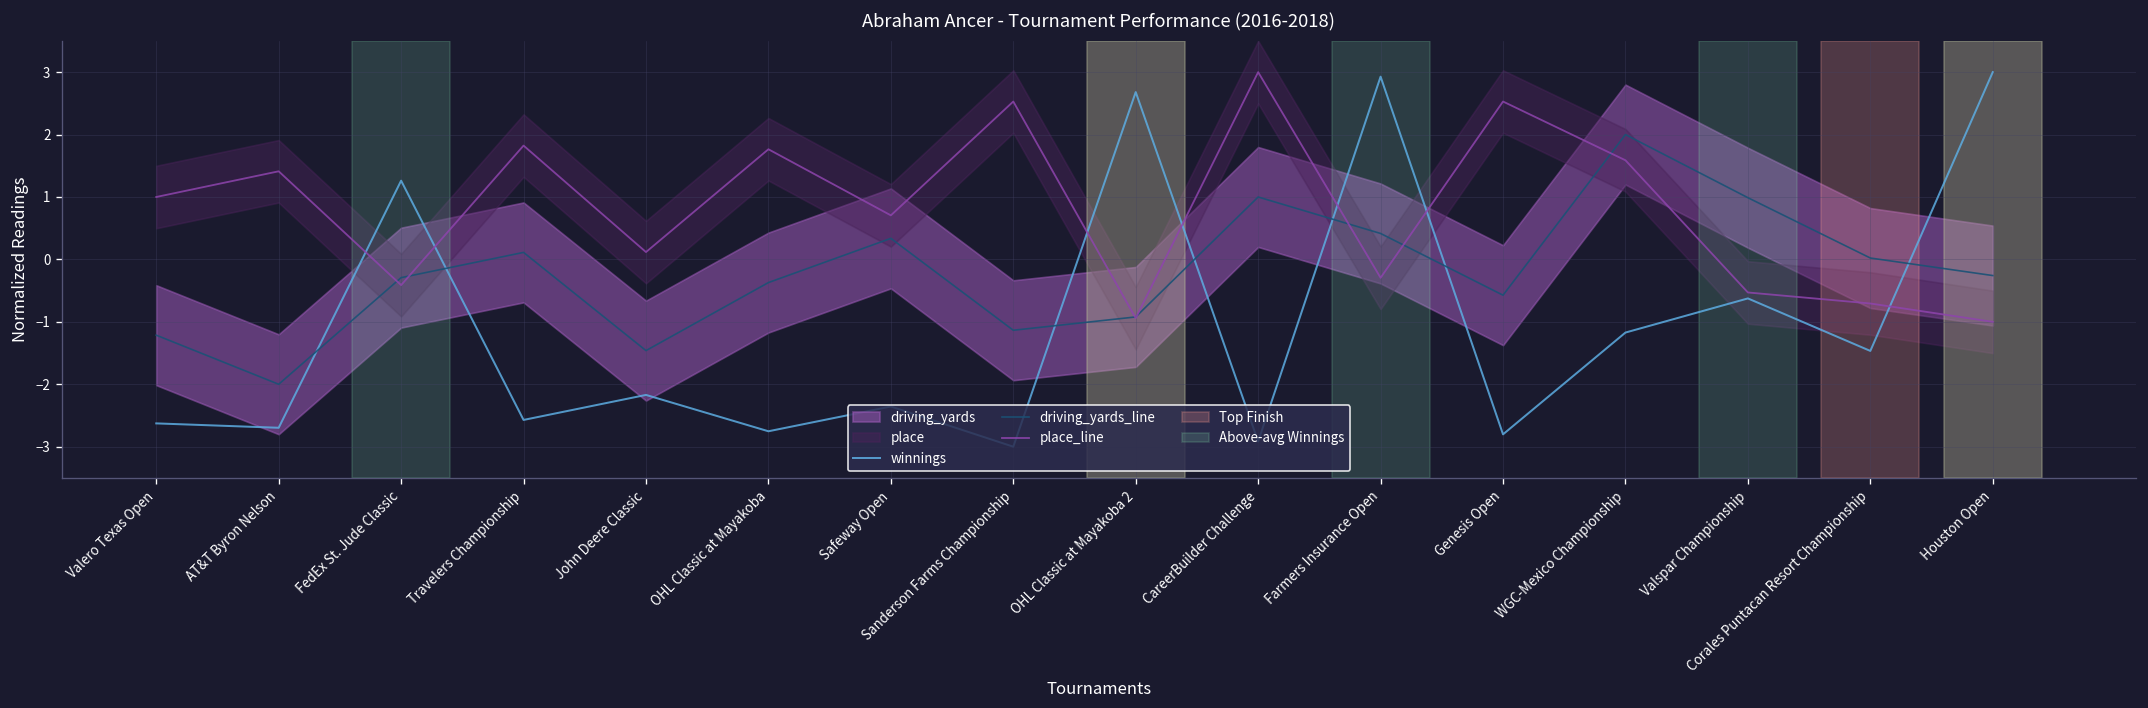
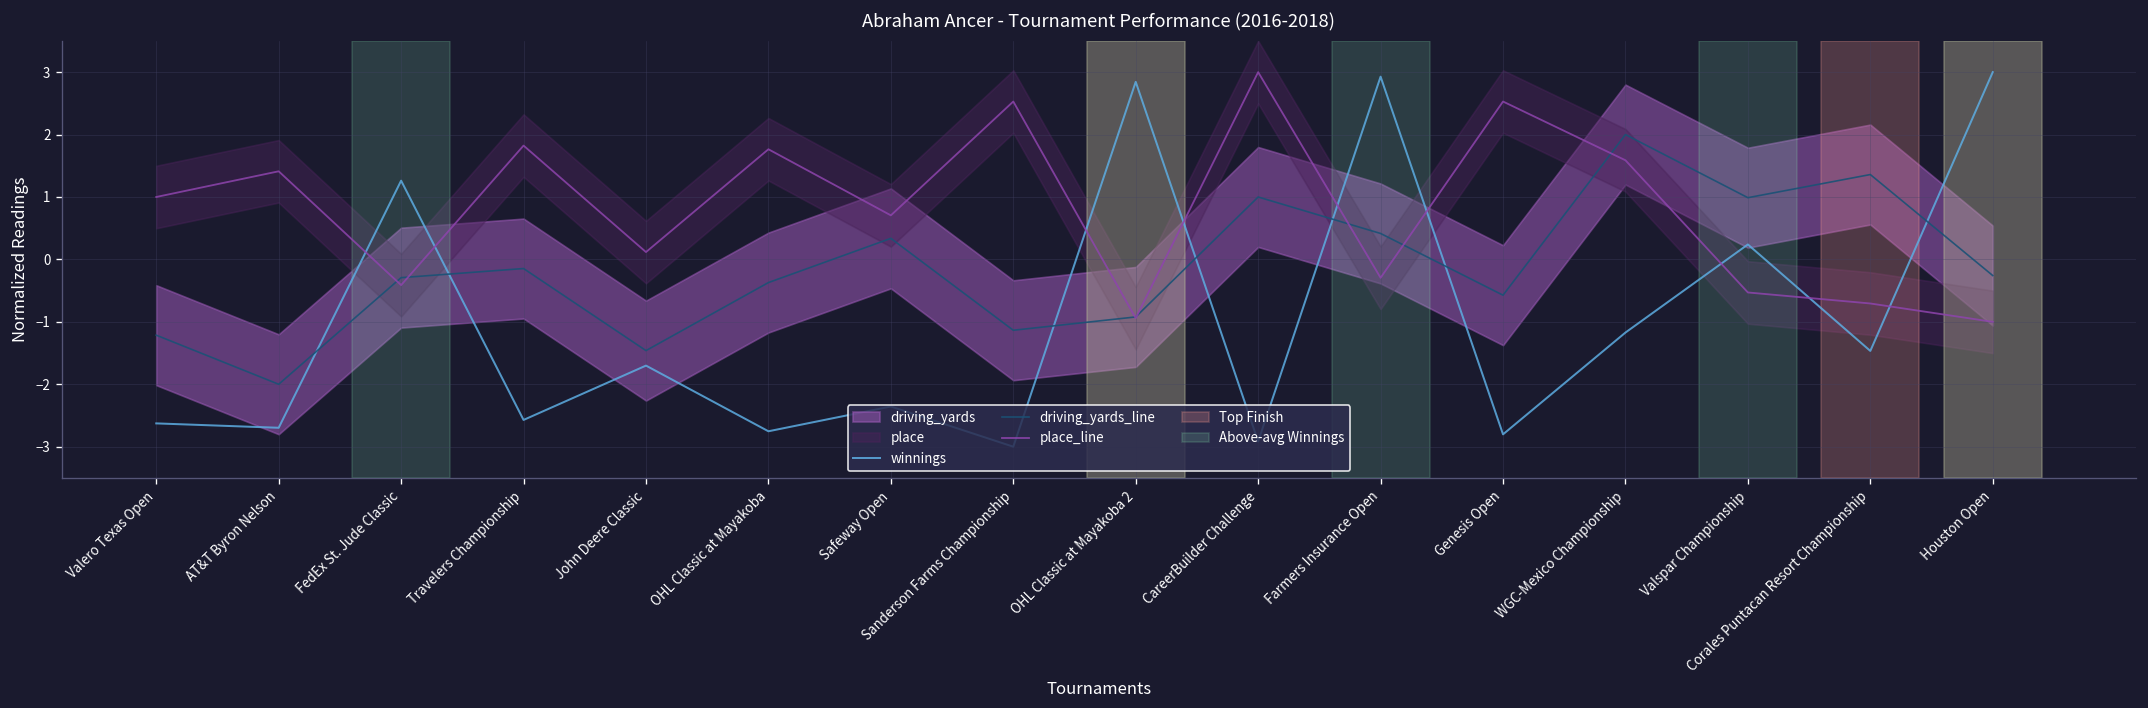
driving_yards_line, Travelers Championship: 0.1 -> -0.1
winnings, John Deere Classic: -2.2 -> -1.7
winnings, OHL Classic at Mayakoba 2: 2.7 -> 2.8
winnings, Valspar Championship: -0.6 -> 0.2
driving_yards_line, Corales Puntacan Resort Championship: 0.0 -> 1.4
